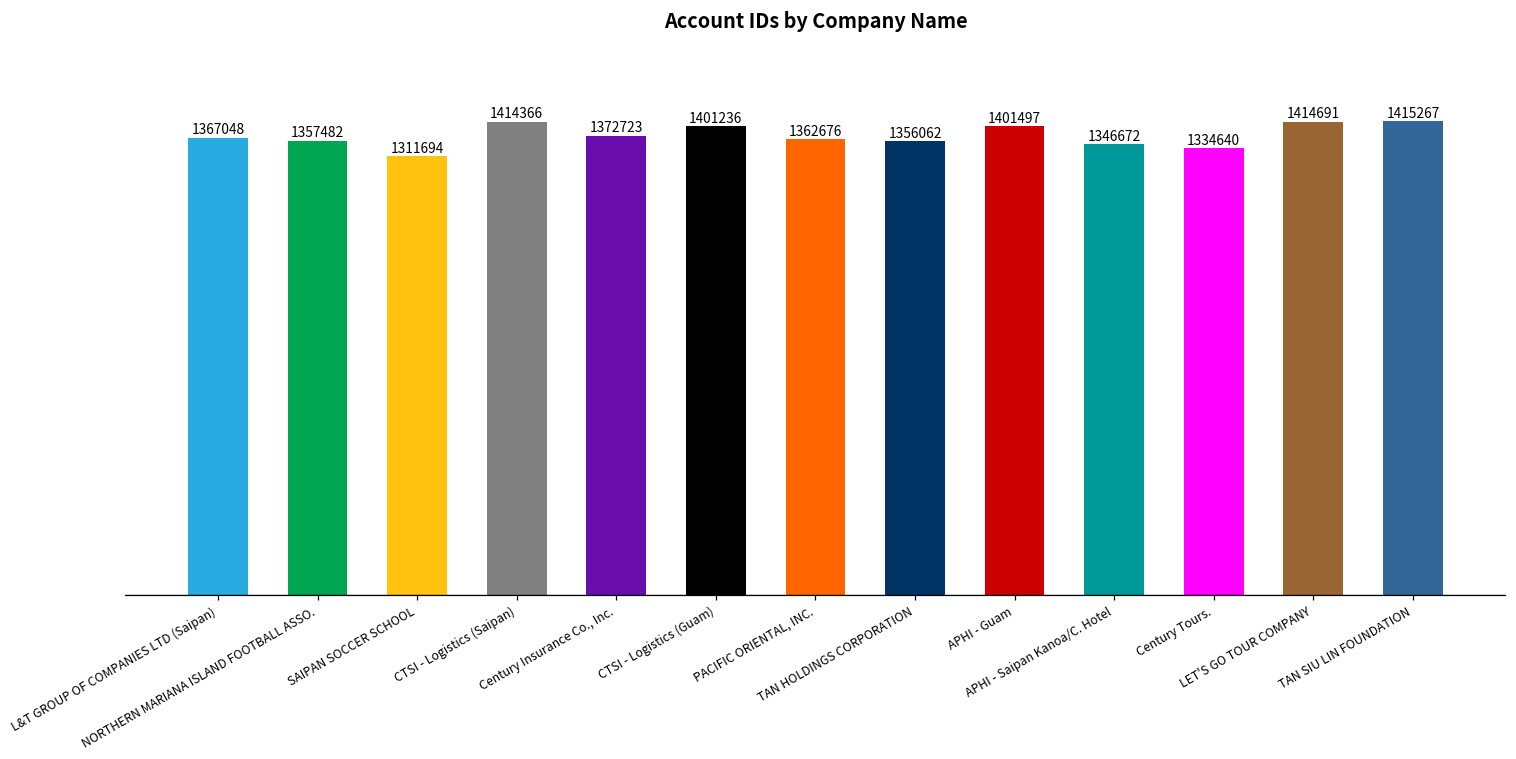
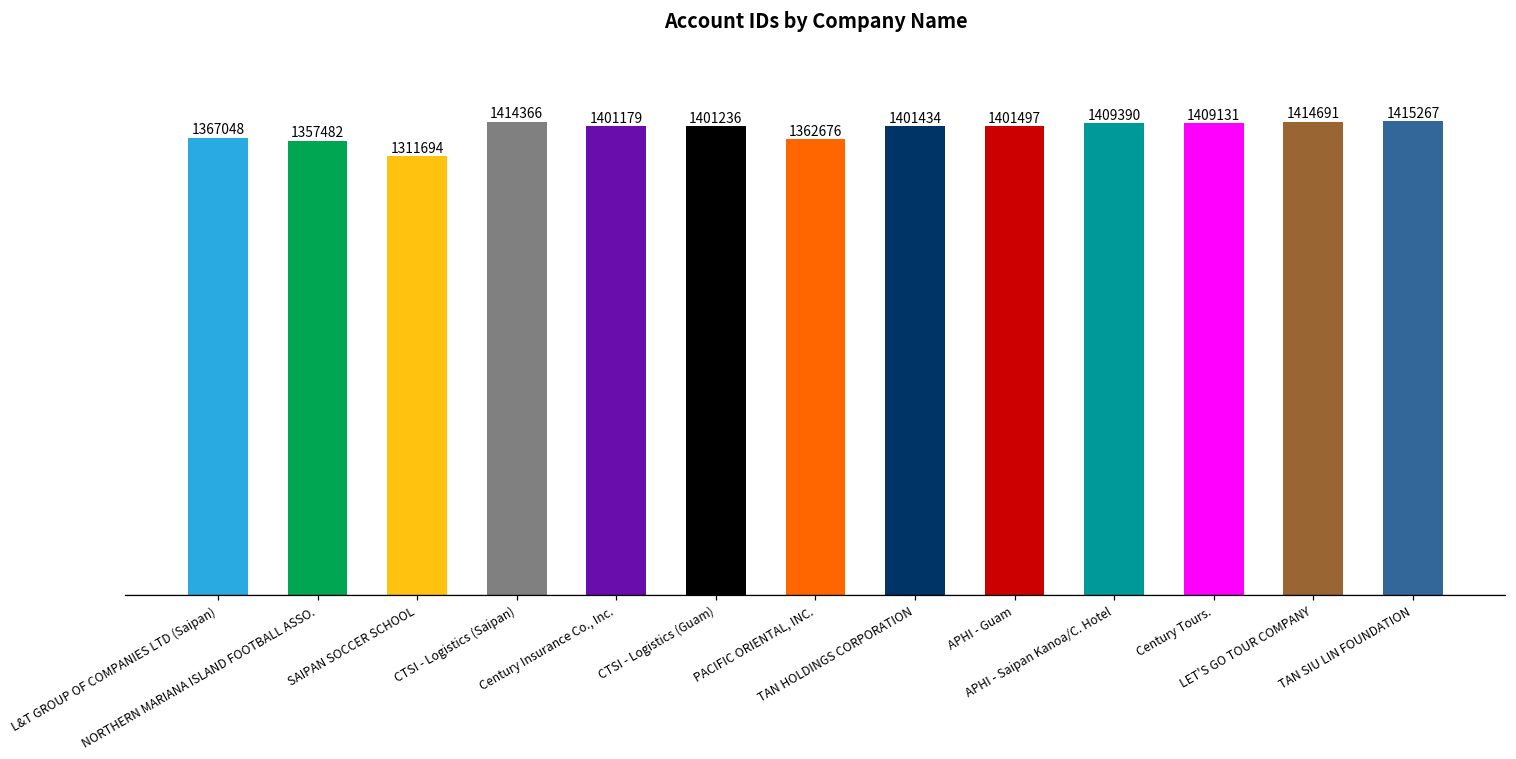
Century Insurance Co., Inc.: 1372723 -> 1401179
TAN HOLDINGS CORPORATION: 1356062 -> 1401434
APHI - Saipan Kanoa/C. Hotel: 1346672 -> 1409390
Century Tours.: 1334640 -> 1409131
